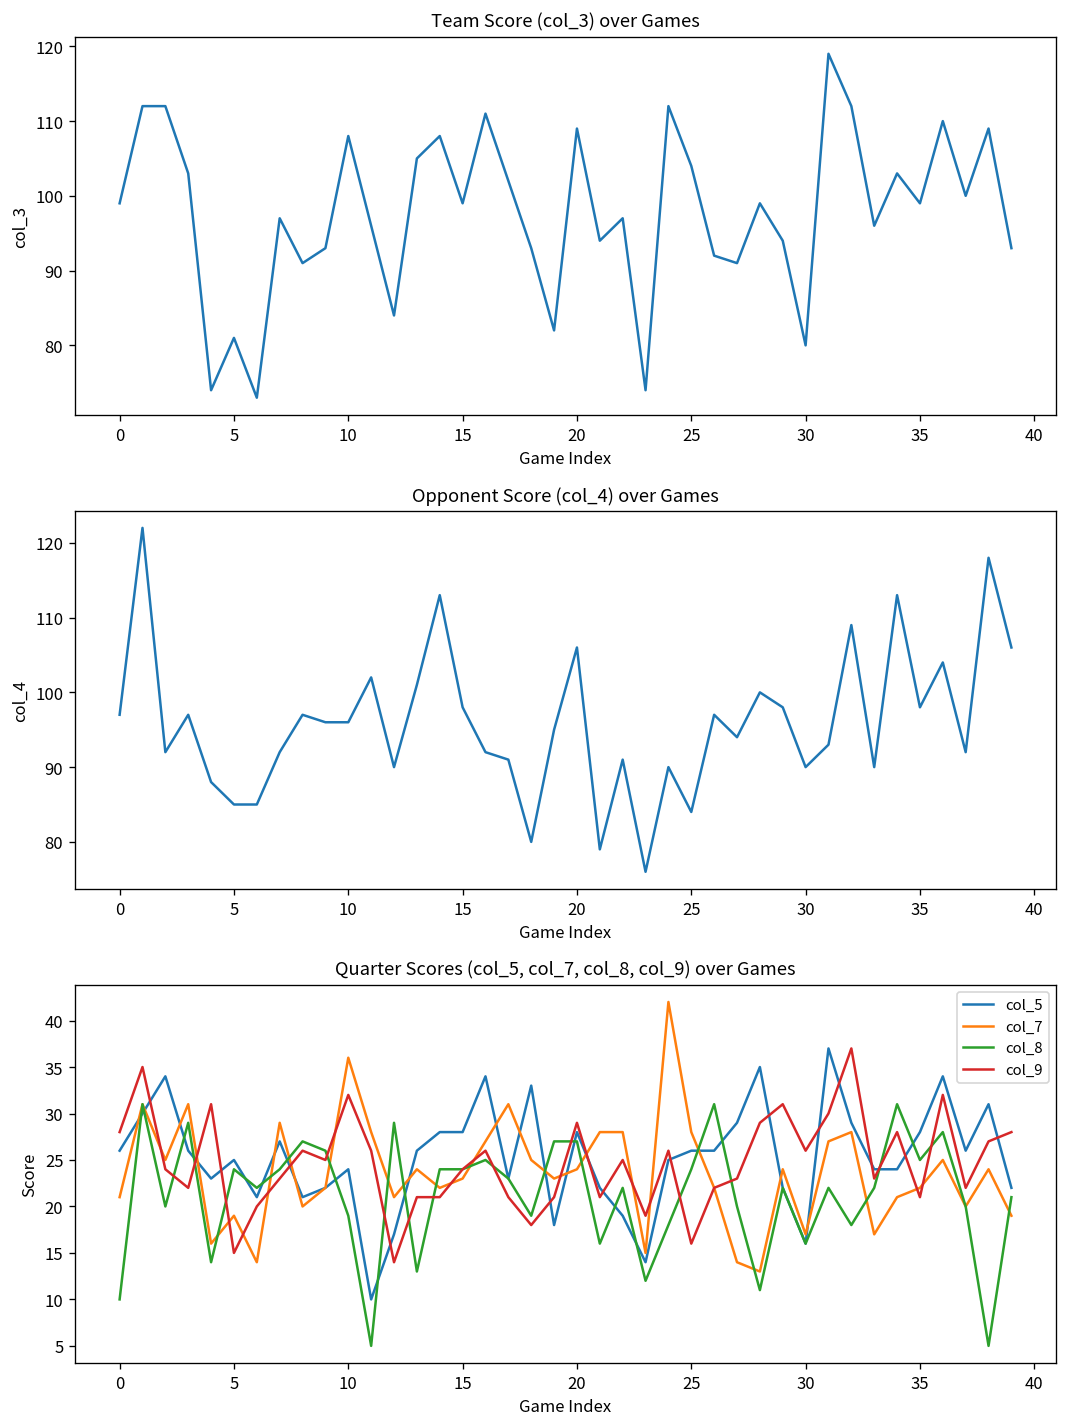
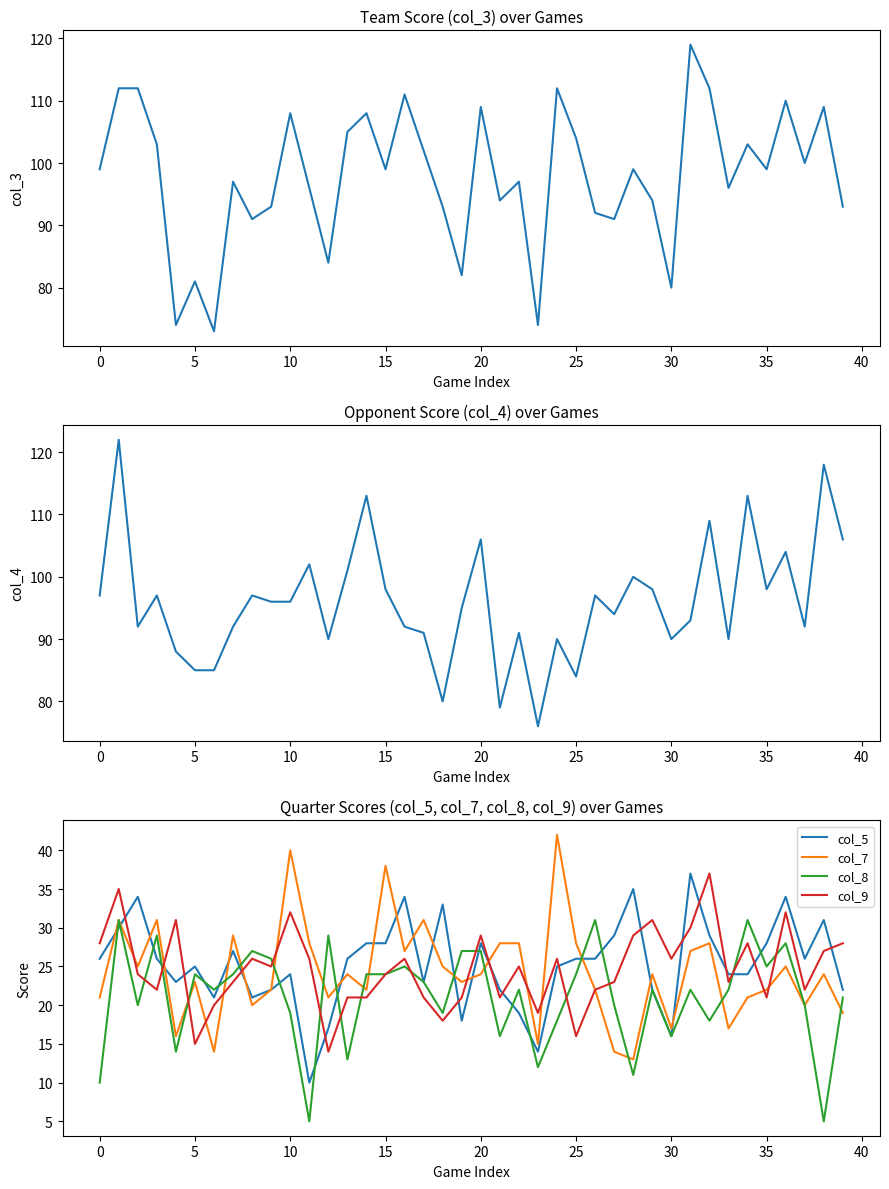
Quarter Scores (col_5, col_7, col_8, col_9) over Games, col_7, 5: 19 -> 23
Quarter Scores (col_5, col_7, col_8, col_9) over Games, col_7, 10: 36 -> 40
Quarter Scores (col_5, col_7, col_8, col_9) over Games, col_7, 15: 23 -> 38
